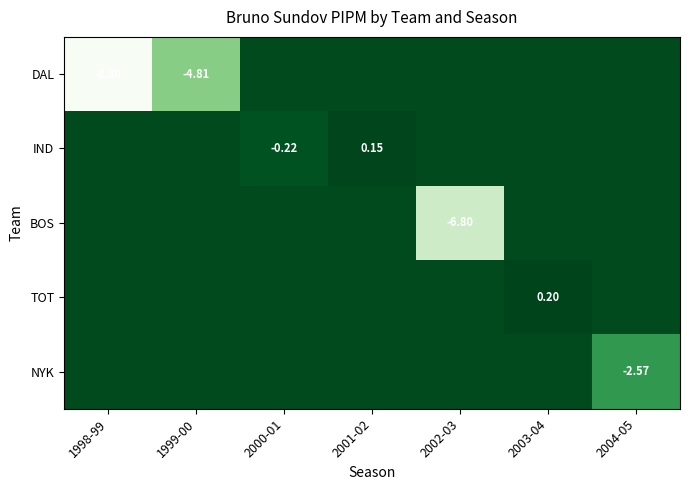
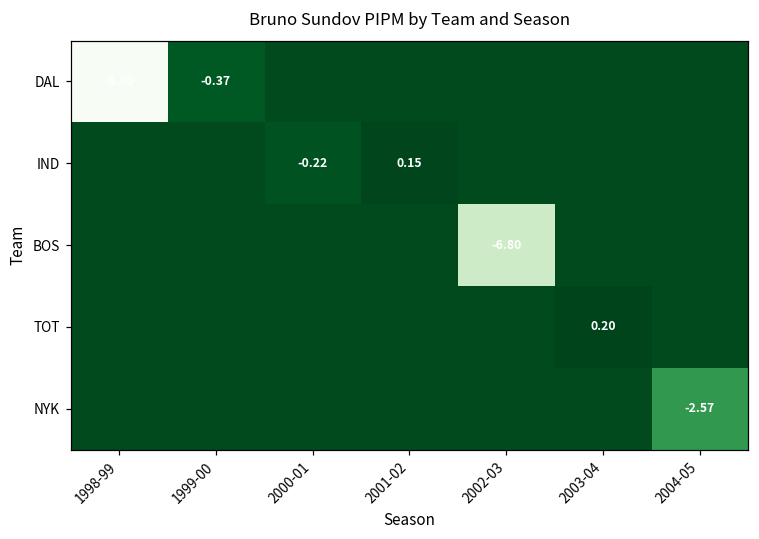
DAL, 1999-00: -4.81 -> -0.37
